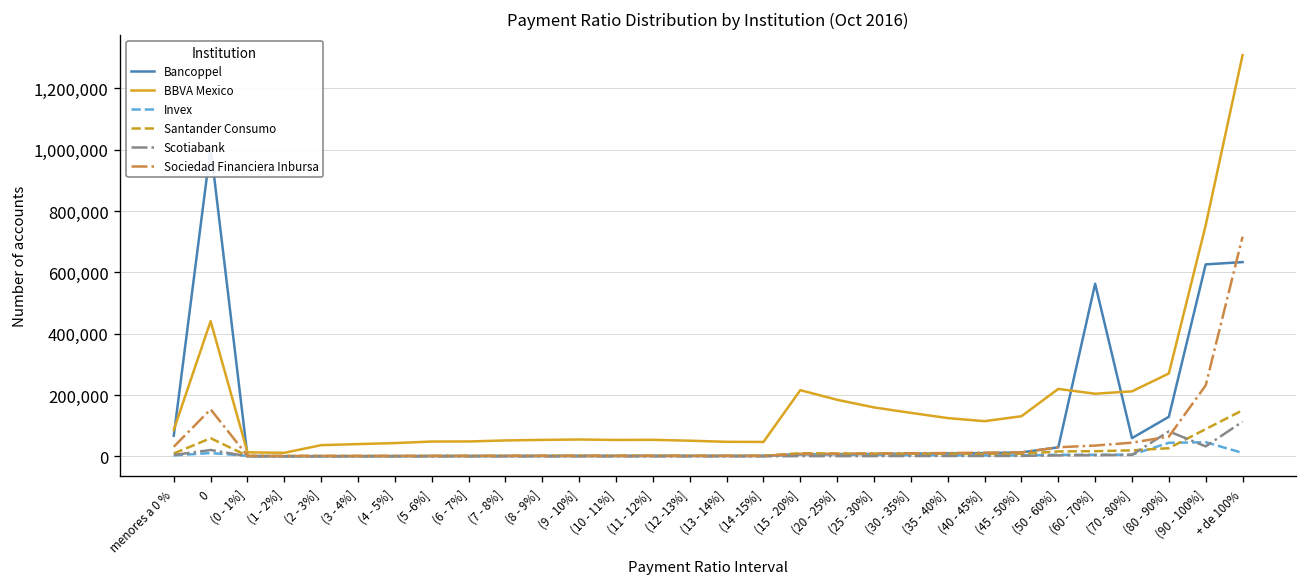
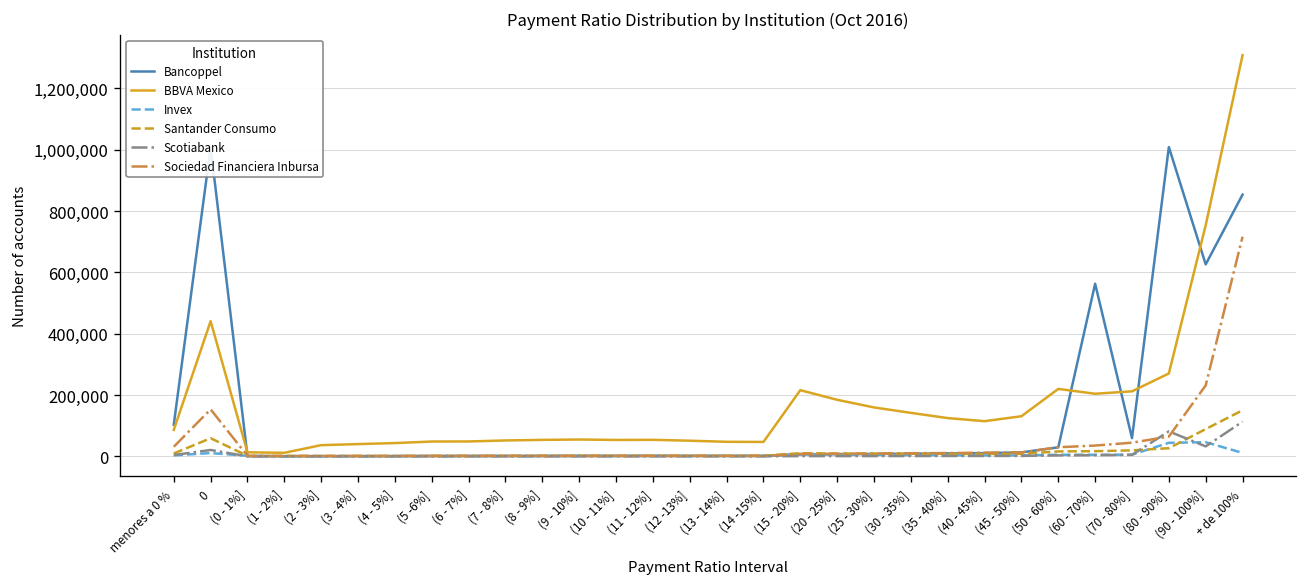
Bancoppel, menores a 0 %: 70,000 -> 100,000
Bancoppel, (80 - 90%]: 130,000 -> 1,010,000
Bancoppel, + de 100%: 630,000 -> 850,000
